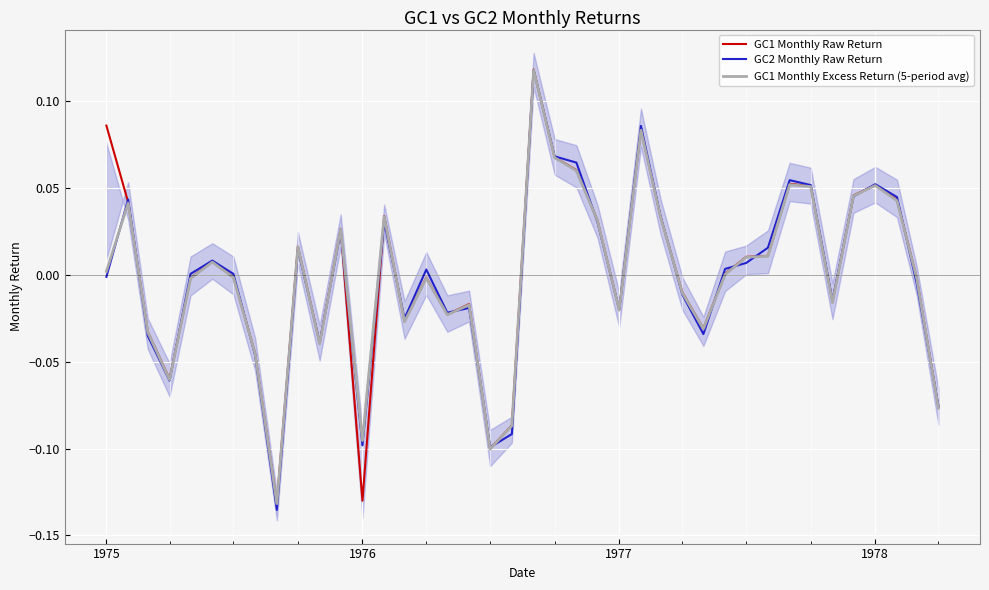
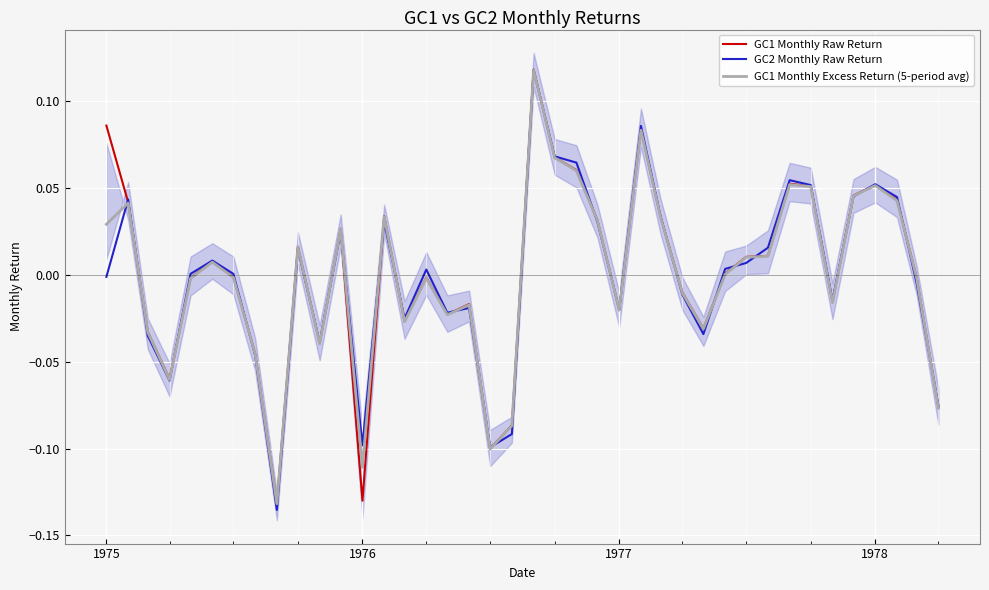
GC1 Monthly Excess Return (5-period avg), 1975: 0.002 -> 0.029
GC1 Monthly Excess Return (5-period avg), 1976: -0.095 -> -0.111
